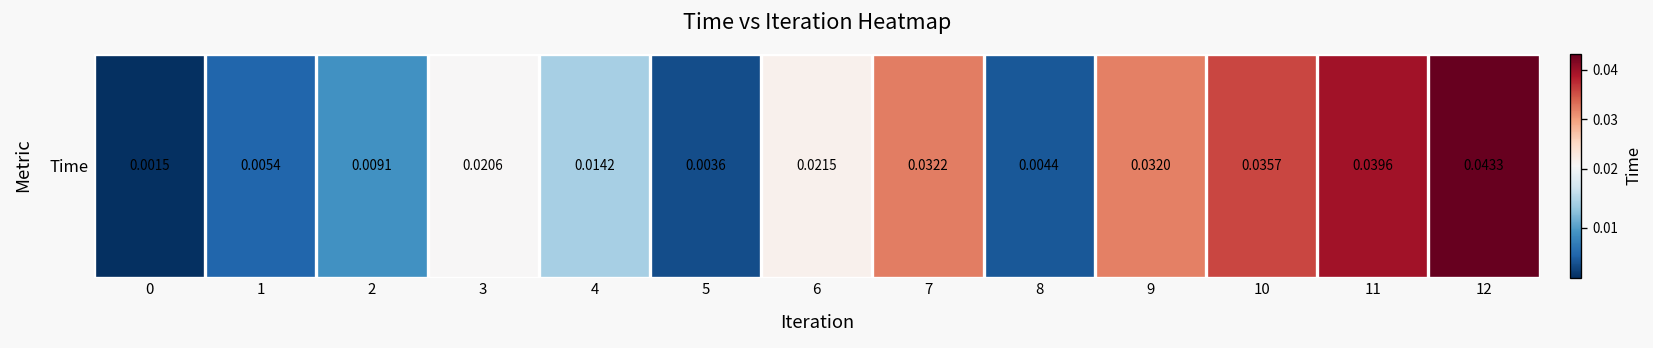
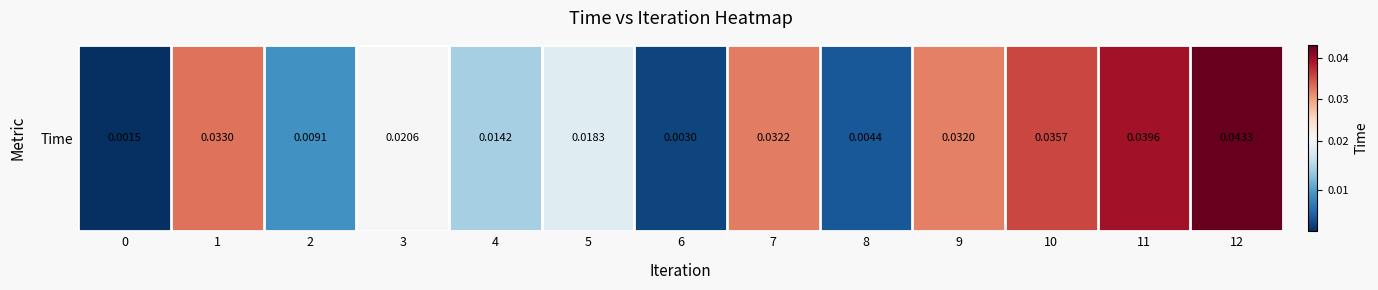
Time, 1: 0.0054 -> 0.0330
Time, 5: 0.0036 -> 0.0183
Time, 6: 0.0215 -> 0.0030
